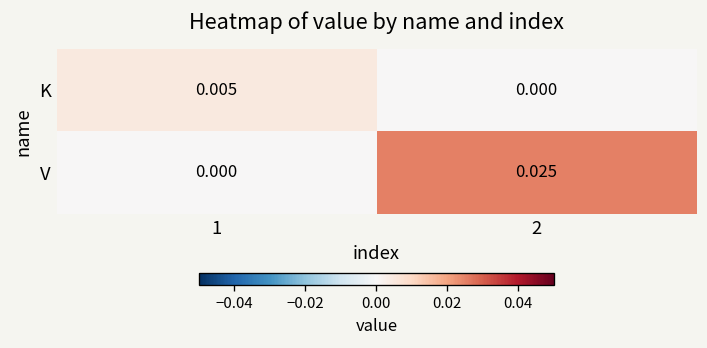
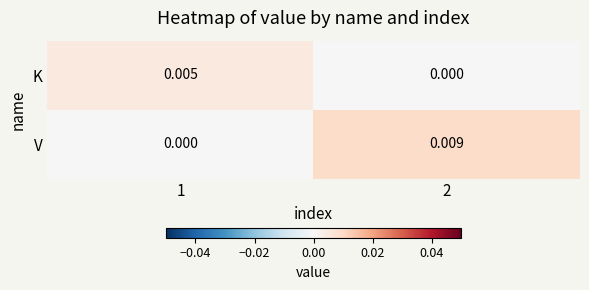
V, 2: 0.025 -> 0.009
